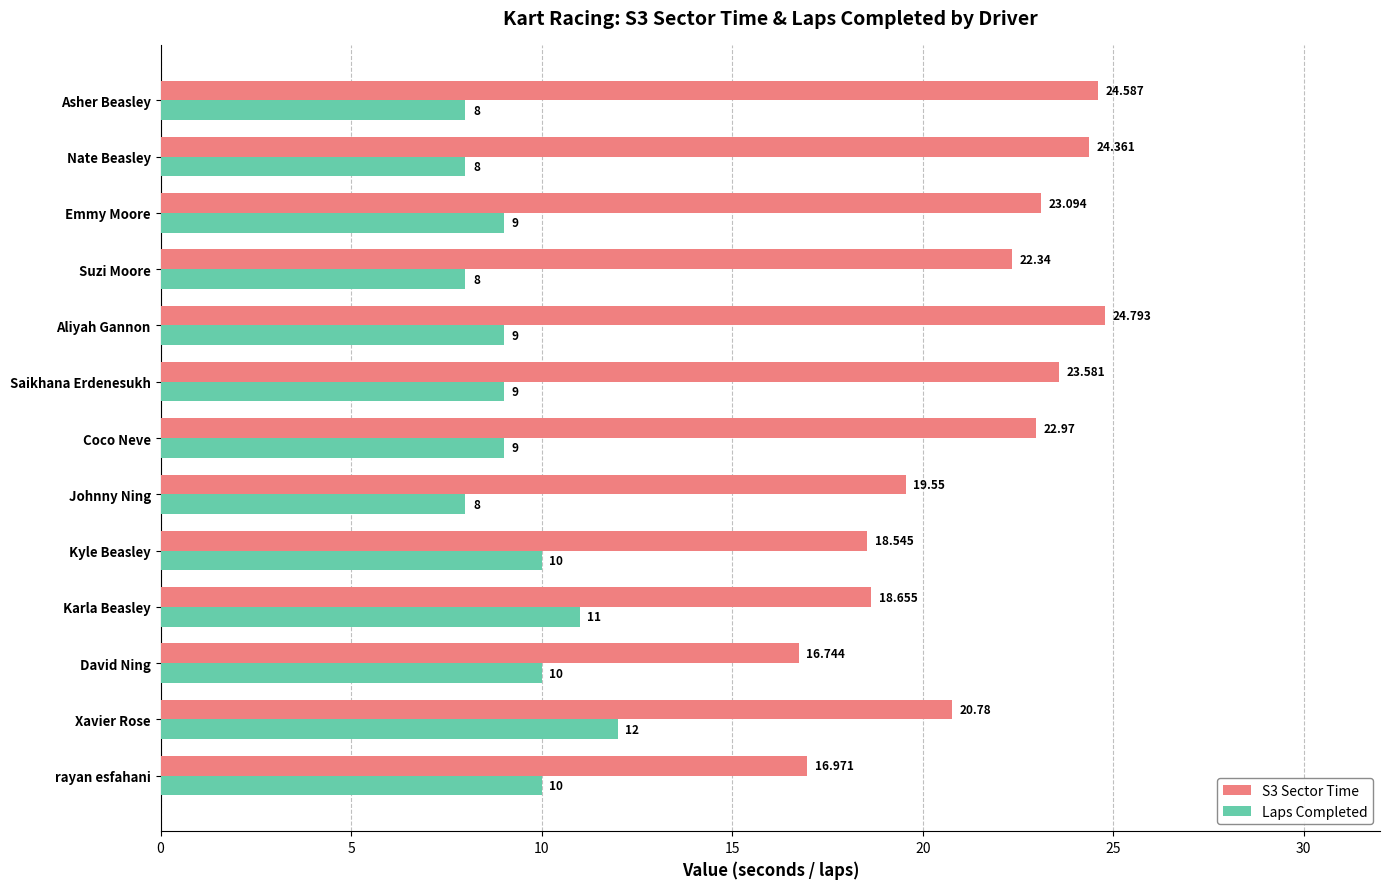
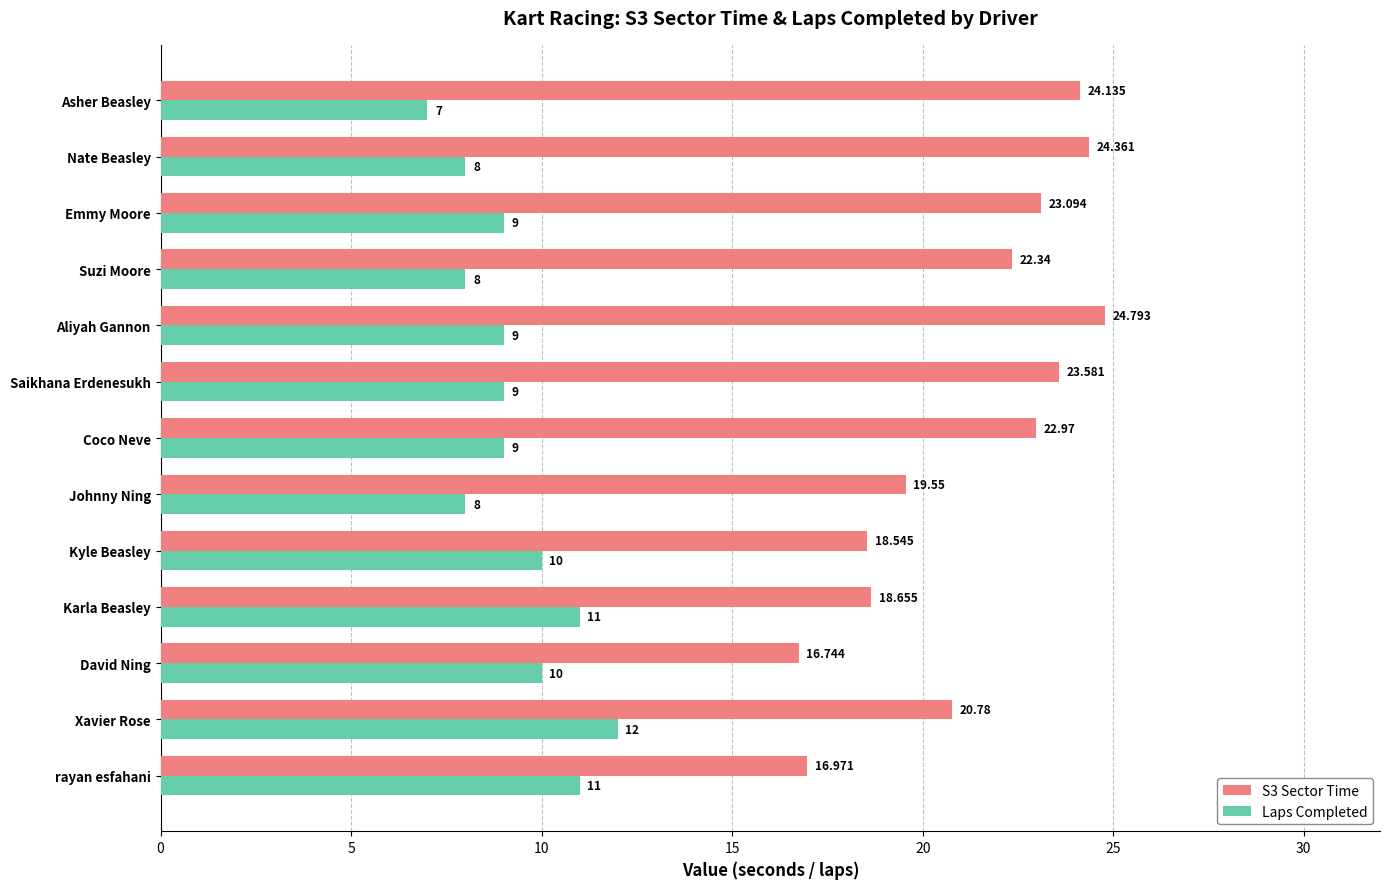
S3 Sector Time, Asher Beasley: 24.587 -> 24.135
Laps Completed, Asher Beasley: 8 -> 7
Laps Completed, rayan esfahani: 10 -> 11
